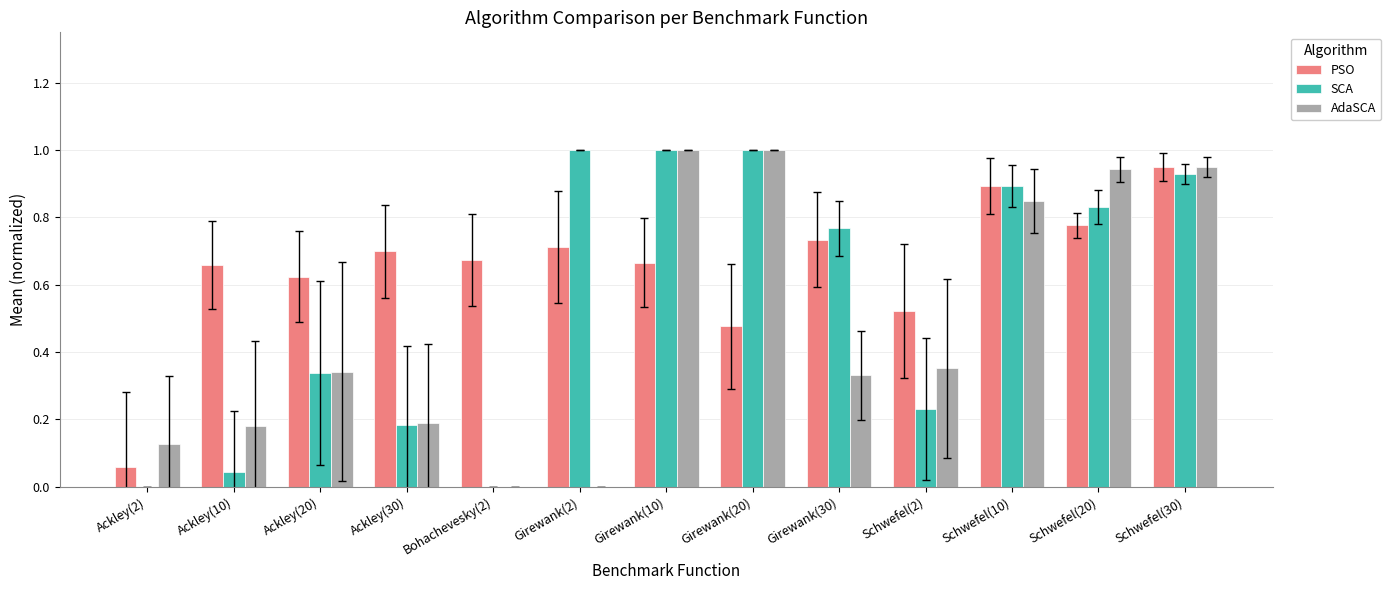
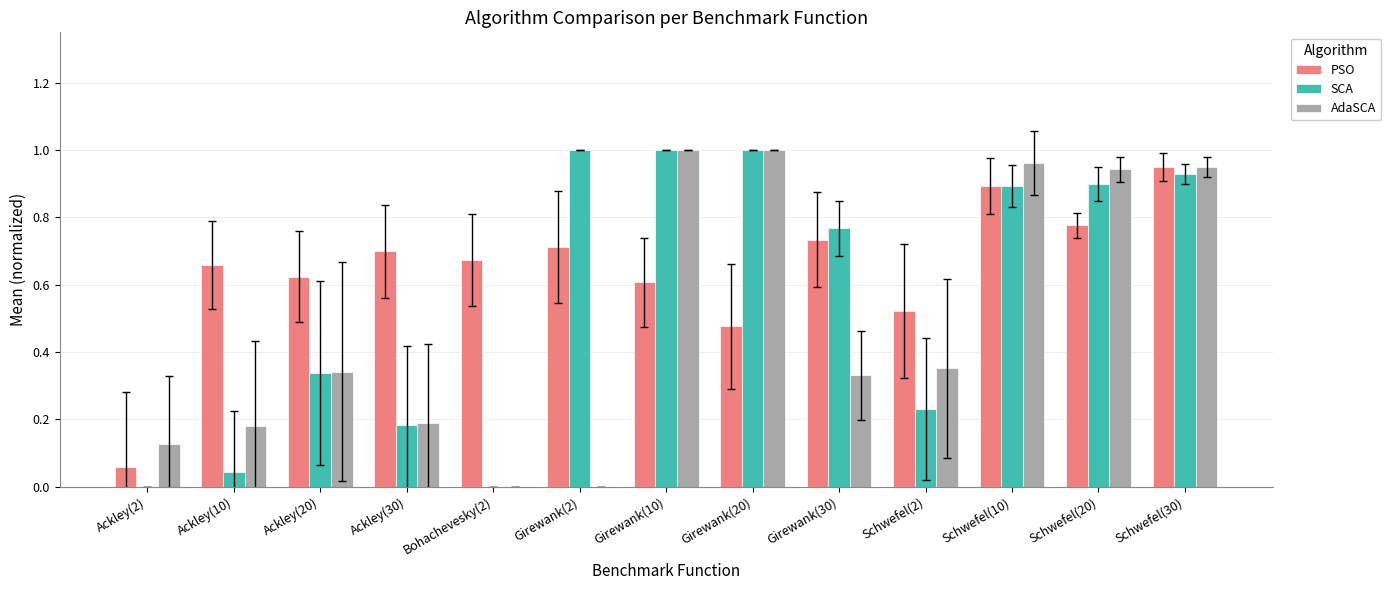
PSO, Girewank(10): 0.67 -> 0.61
AdaSCA, Schwefel(10): 0.85 -> 0.96
SCA, Schwefel(20): 0.83 -> 0.90
